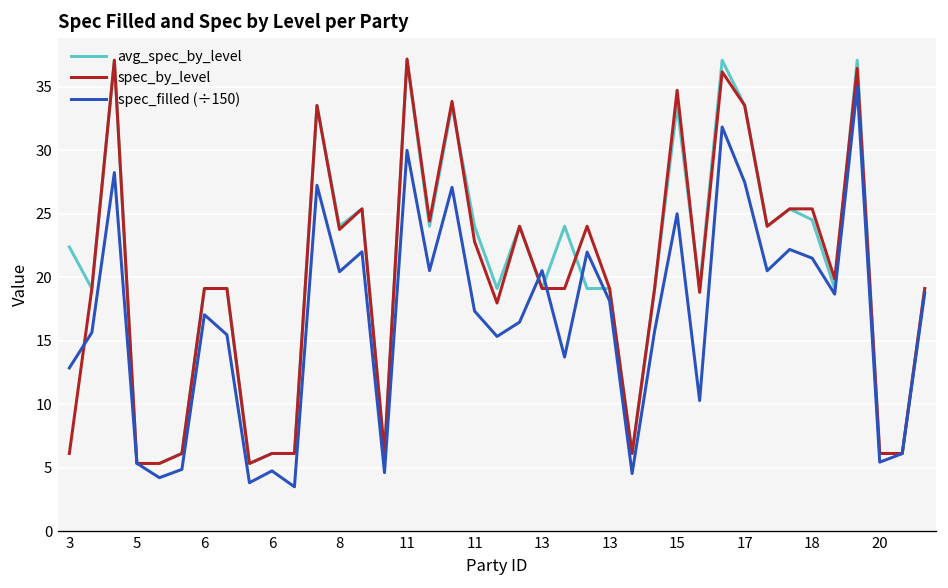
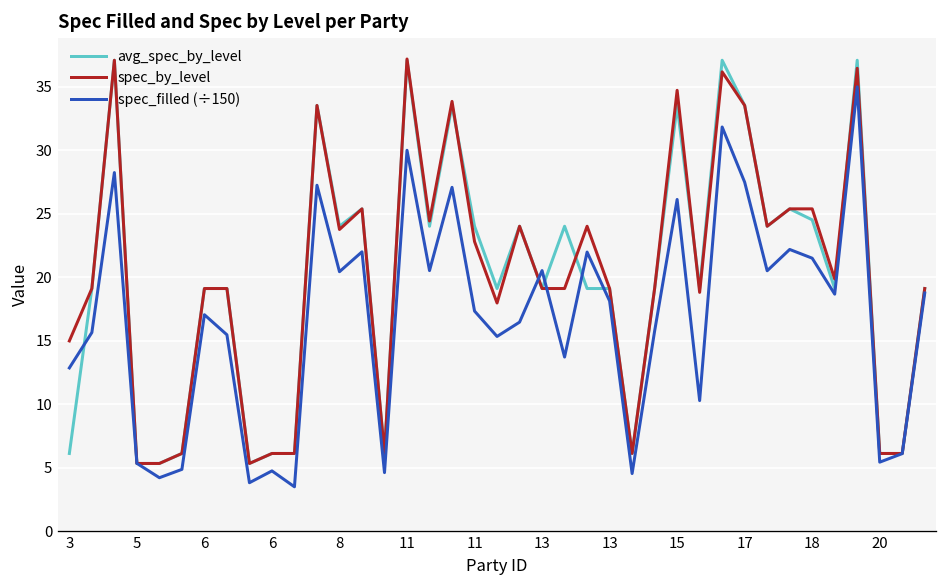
avg_spec_by_level, 3: 22.4 -> 6.1
spec_by_level, 3: 6.1 -> 15.0
spec_filled (÷150), 15: 25.0 -> 26.1
